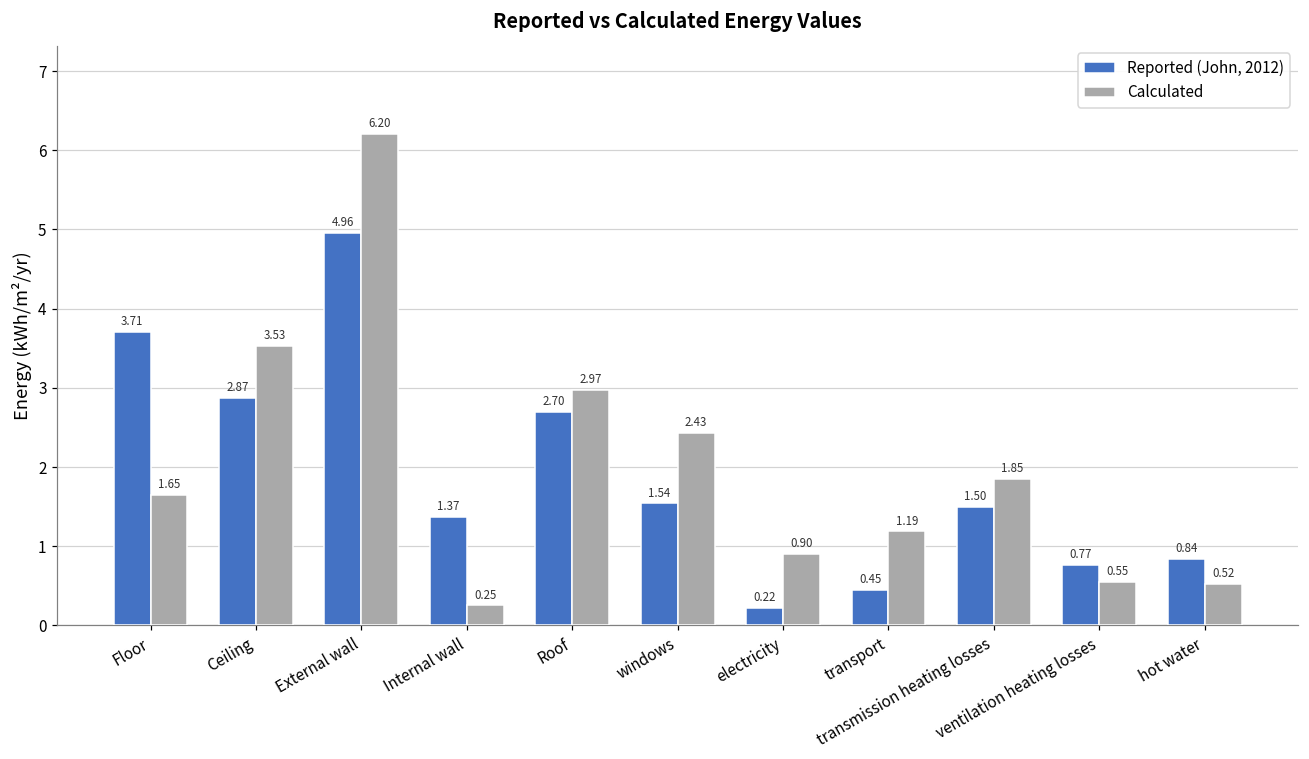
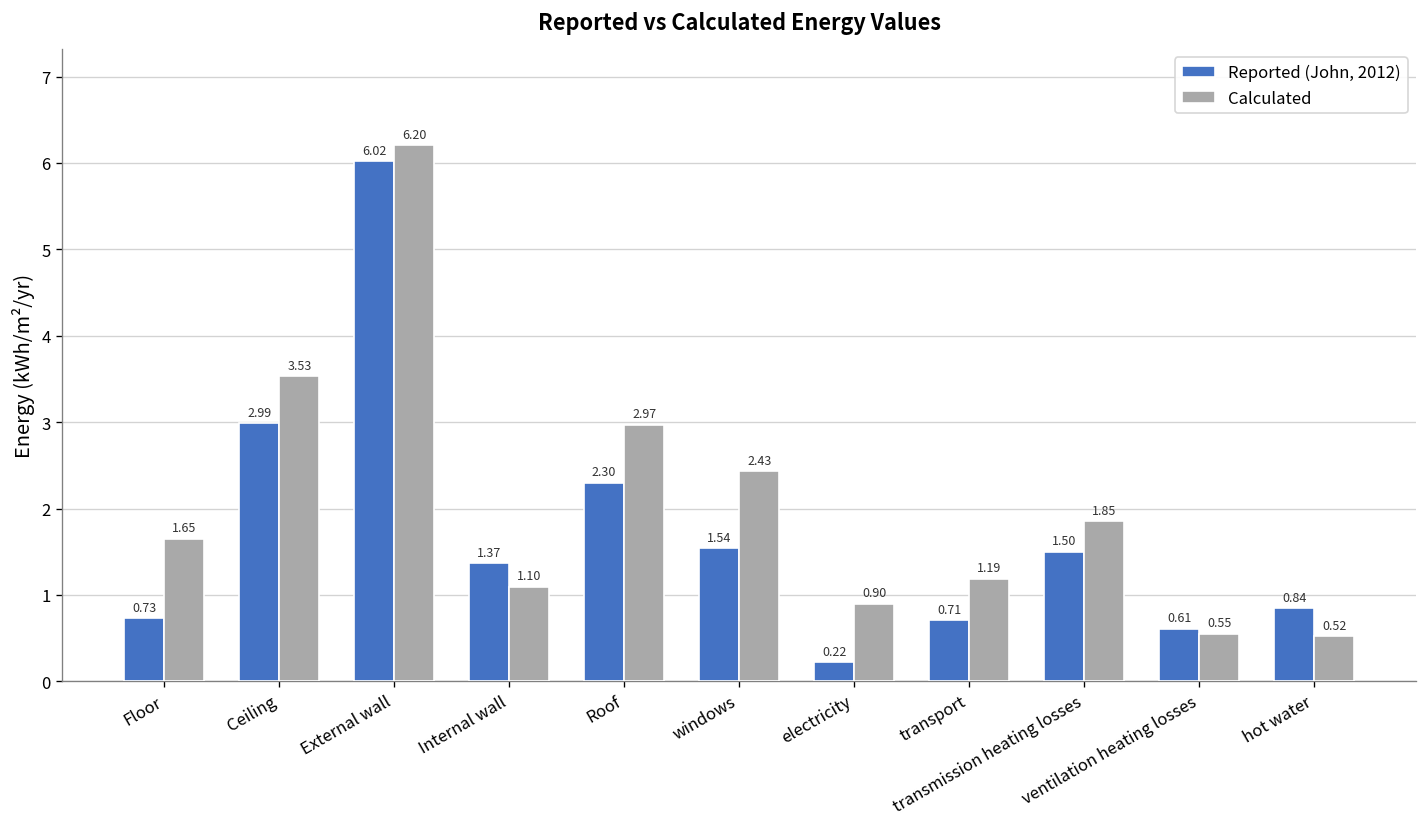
Reported (John, 2012), Floor: 3.71 -> 0.73
Reported (John, 2012), Ceiling: 2.87 -> 2.99
Reported (John, 2012), External wall: 4.96 -> 6.02
Calculated, Internal wall: 0.25 -> 1.10
Reported (John, 2012), Roof: 2.70 -> 2.30
Reported (John, 2012), transport: 0.45 -> 0.71
Reported (John, 2012), ventilation heating losses: 0.77 -> 0.61
